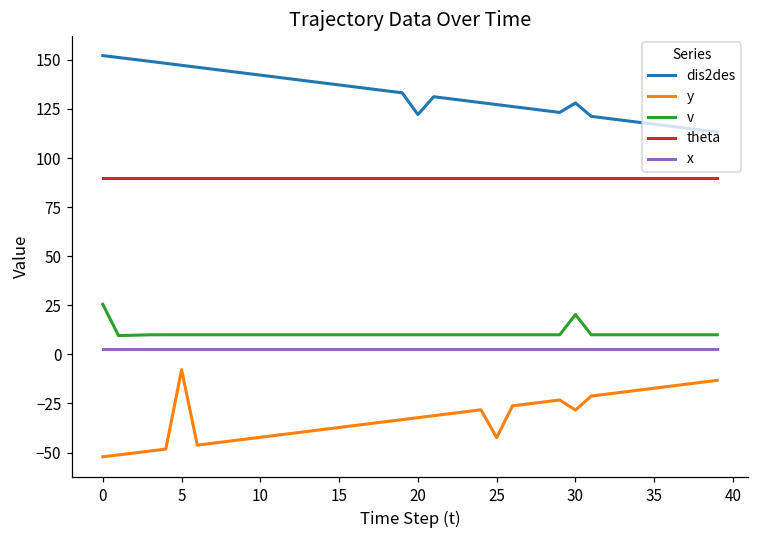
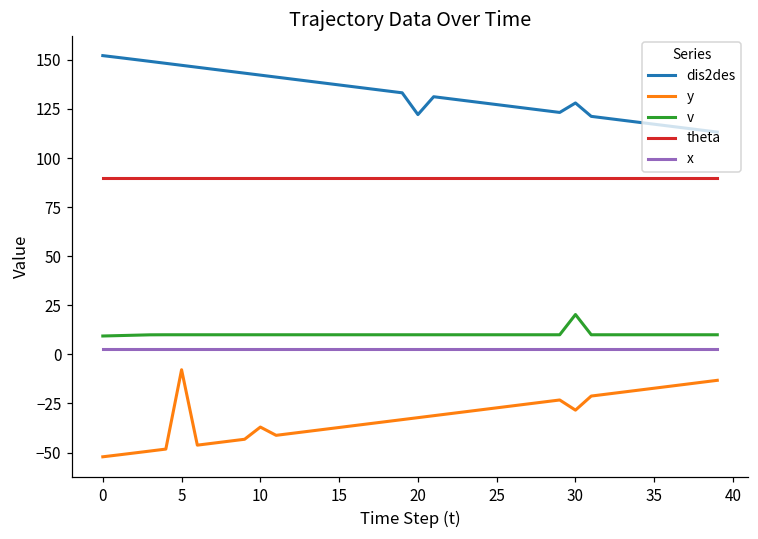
v, 0: 25 -> 9
y, 10: -42 -> -37
y, 25: -42 -> -27
